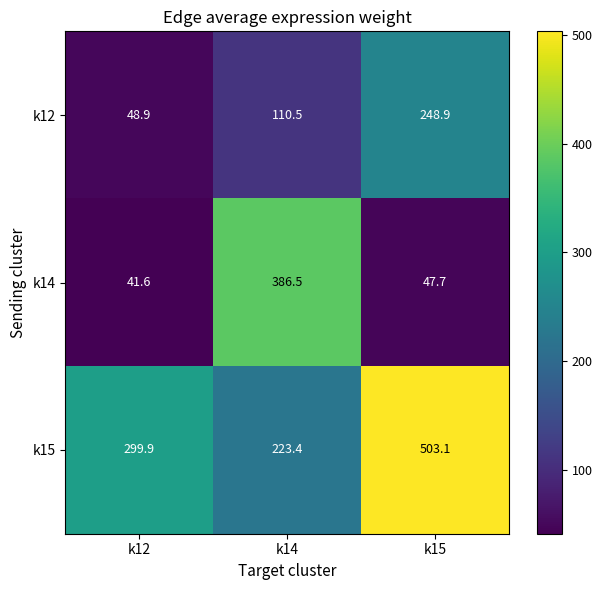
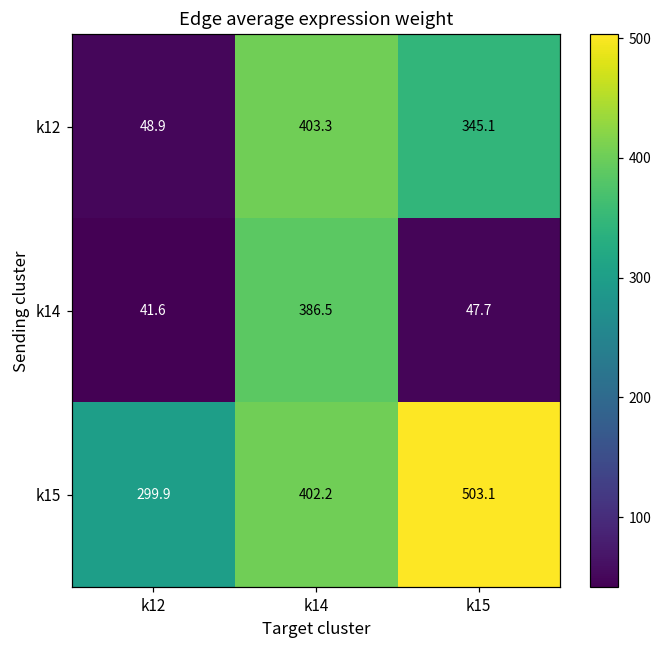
k12, k14: 110.5 -> 403.3
k12, k15: 248.9 -> 345.1
k15, k14: 223.4 -> 402.2
